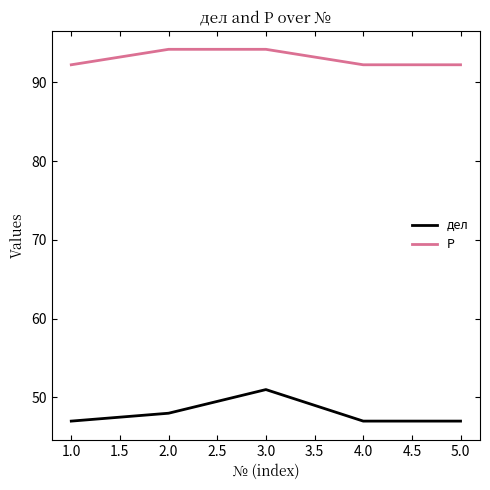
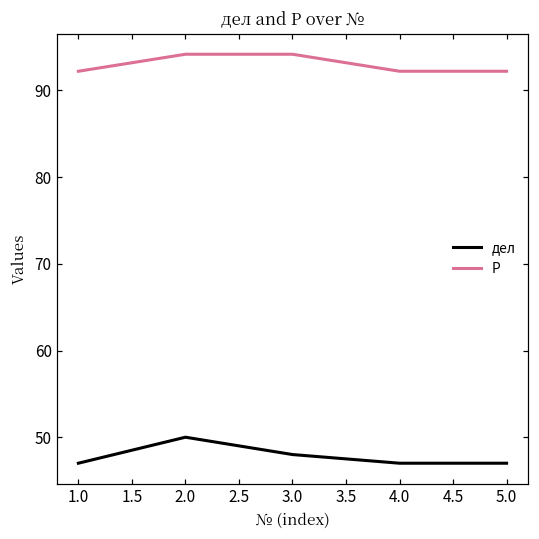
дел, 2.0: 48 -> 50
дел, 3.0: 51 -> 48
